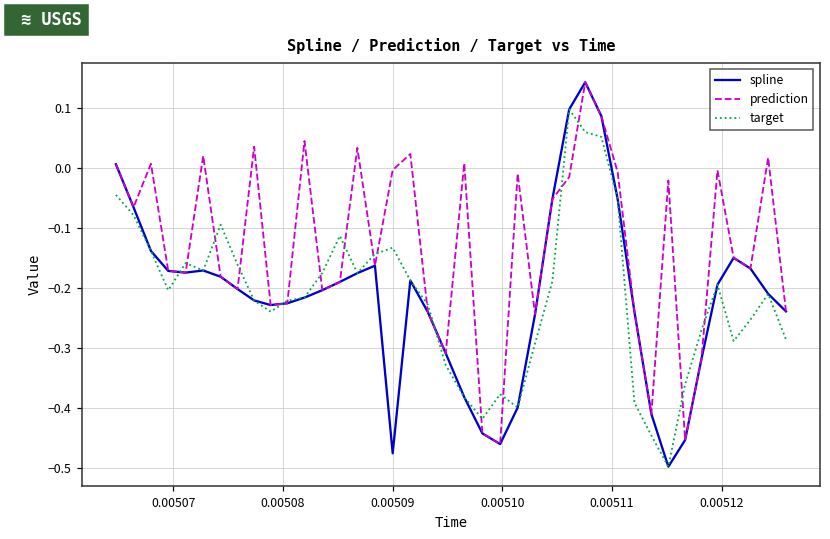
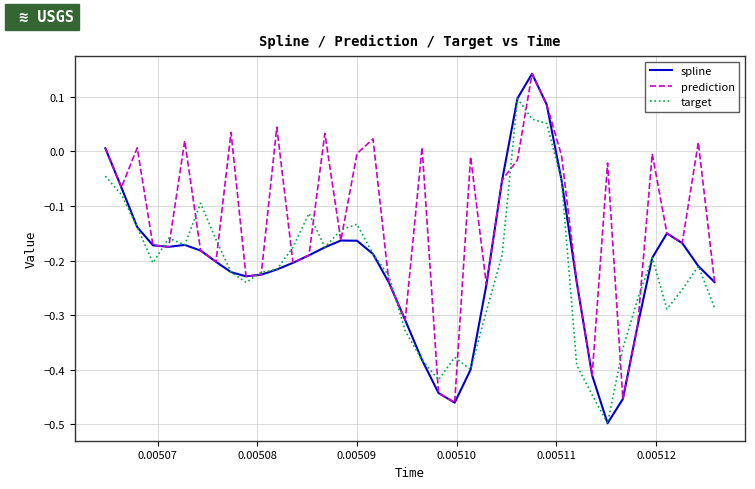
spline, 0.00509: -0.48 -> -0.16
